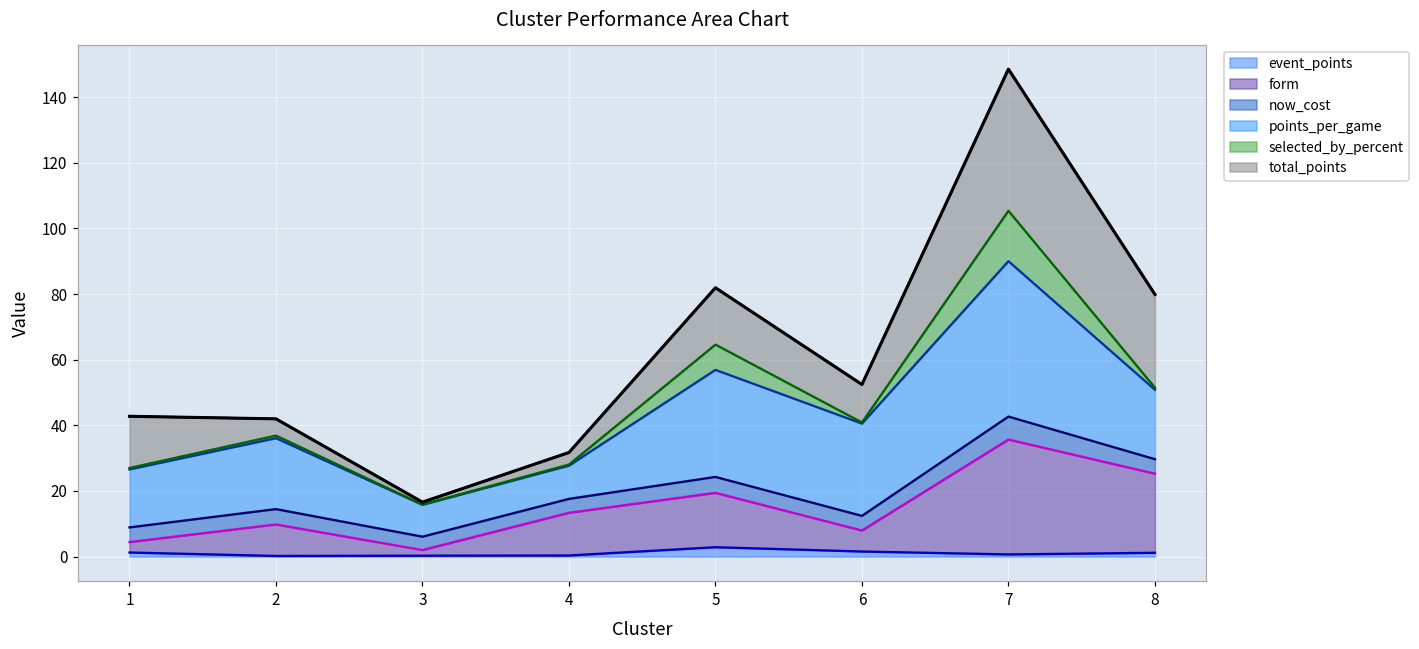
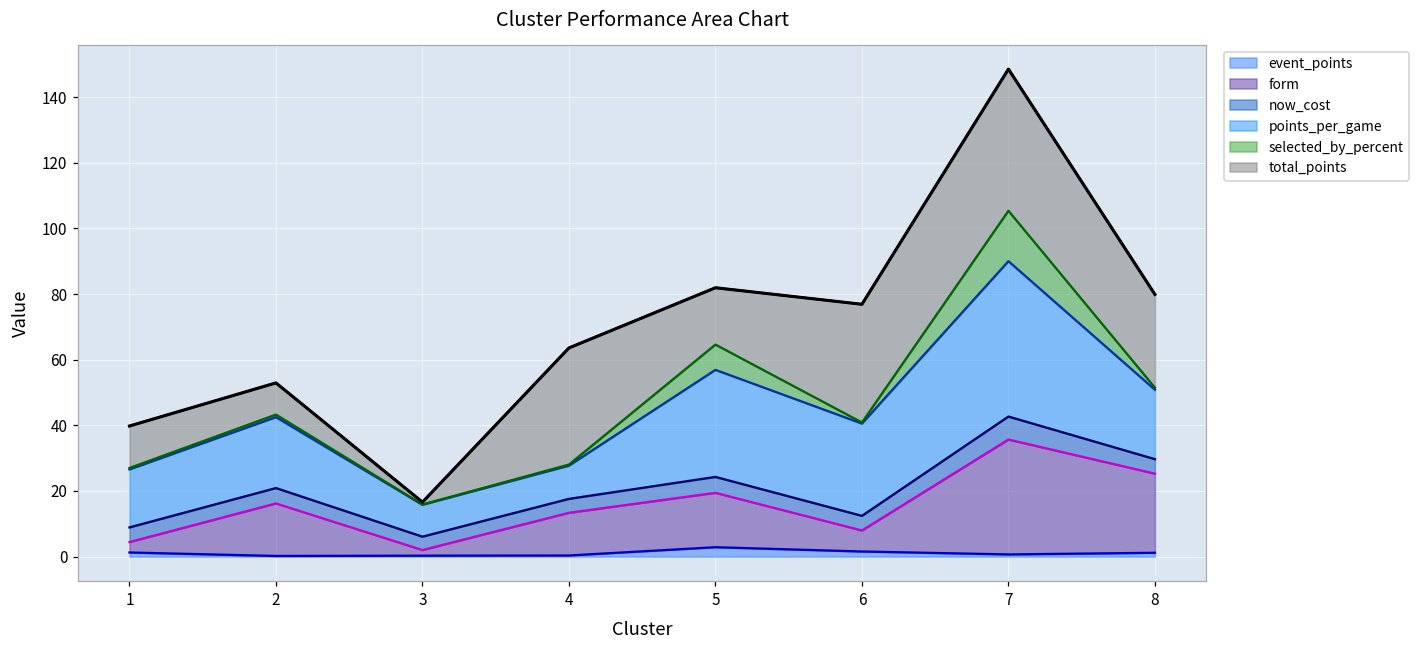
total_points, 1: 16 -> 13
form, 2: 10 -> 16
total_points, 2: 5 -> 10
total_points, 4: 4 -> 36
total_points, 6: 12 -> 36
